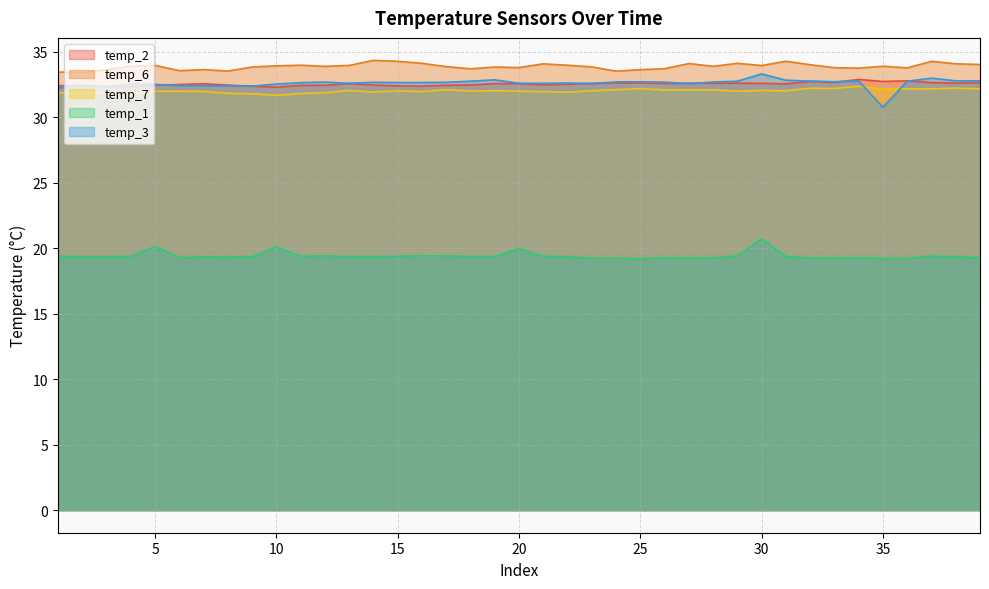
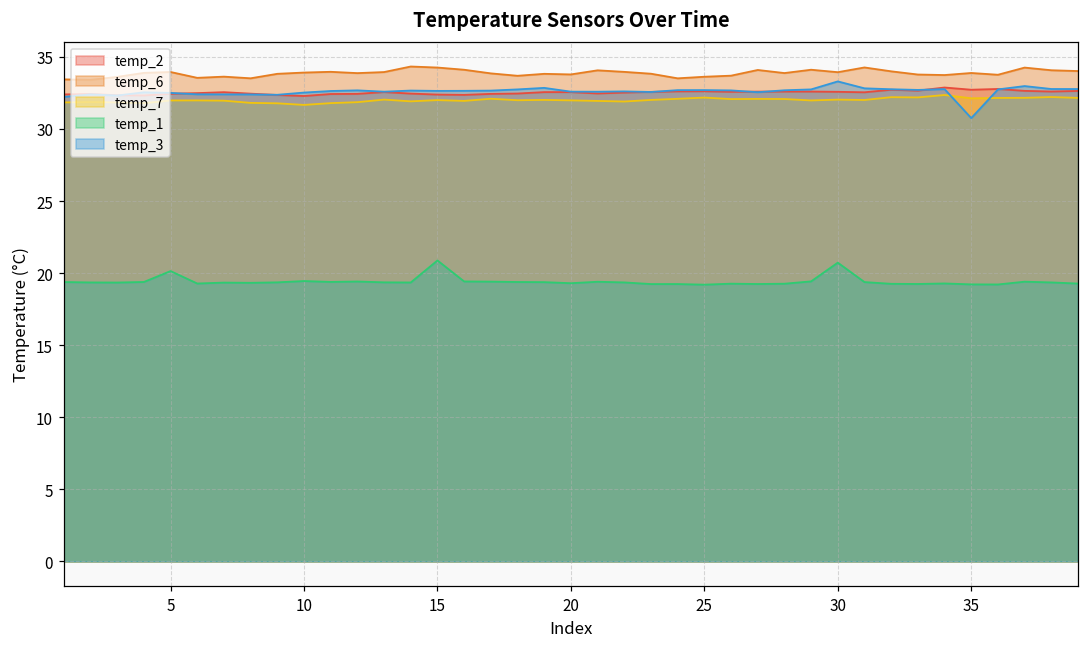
temp_1, 10: 20.1 -> 19.4
temp_1, 15: 19.4 -> 20.9
temp_1, 20: 20.0 -> 19.3
